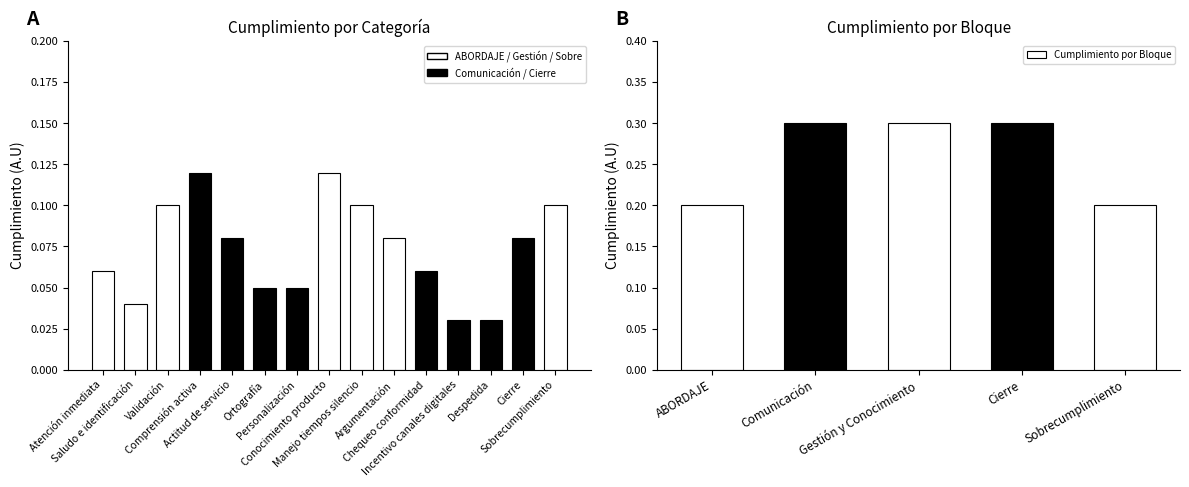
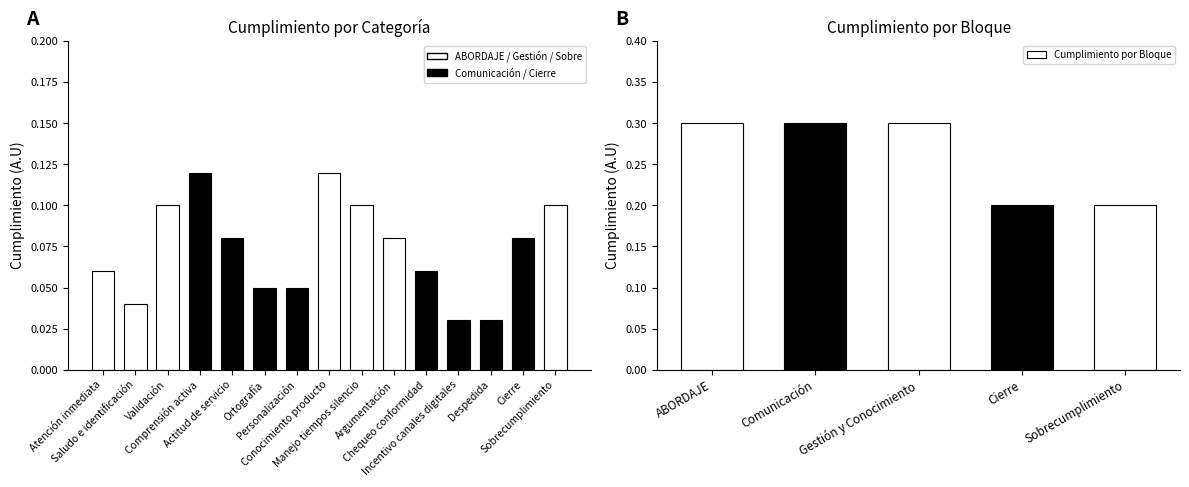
Cumplimiento por Bloque, ABORDAJE: 0.2 -> 0.3
Cumplimiento por Bloque, Cierre: 0.3 -> 0.2
